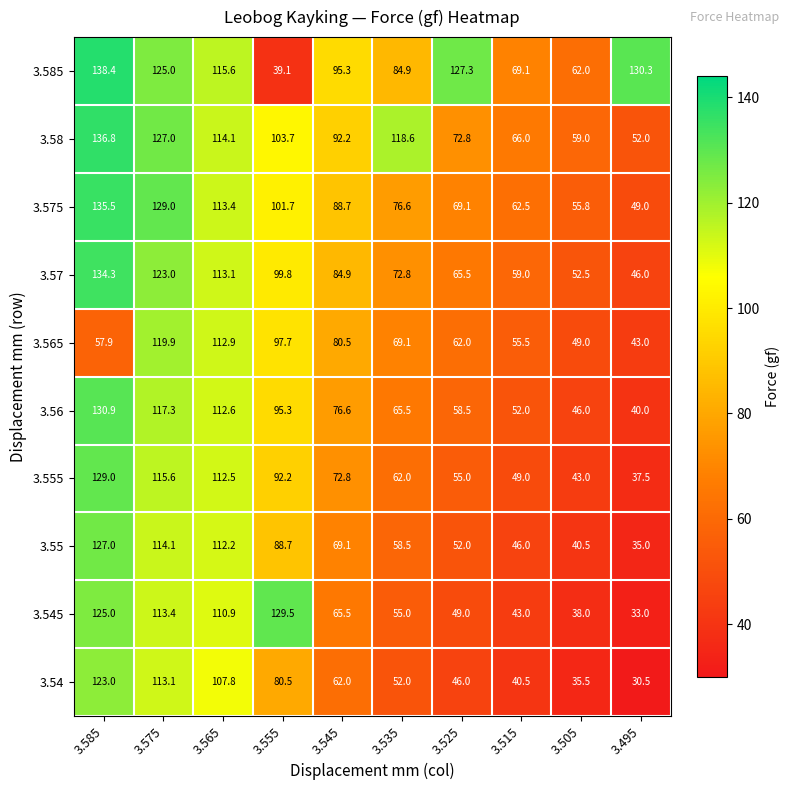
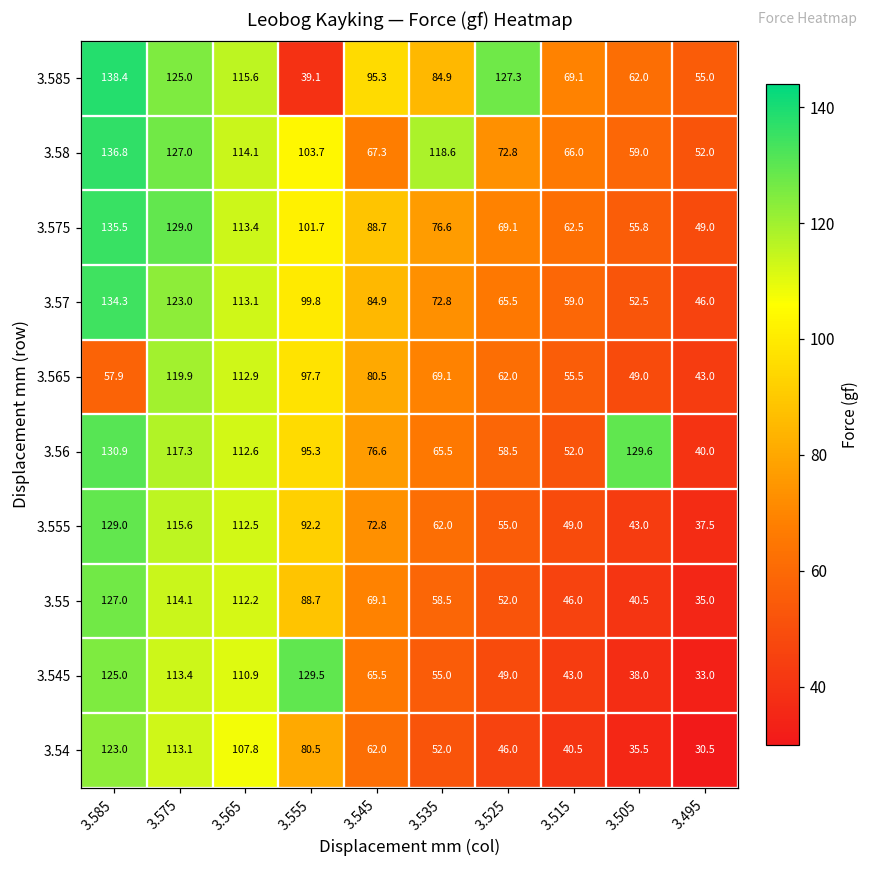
3.585, 3.495: 130.3 -> 55.0
3.58, 3.545: 92.2 -> 67.3
3.56, 3.505: 46.0 -> 129.6
